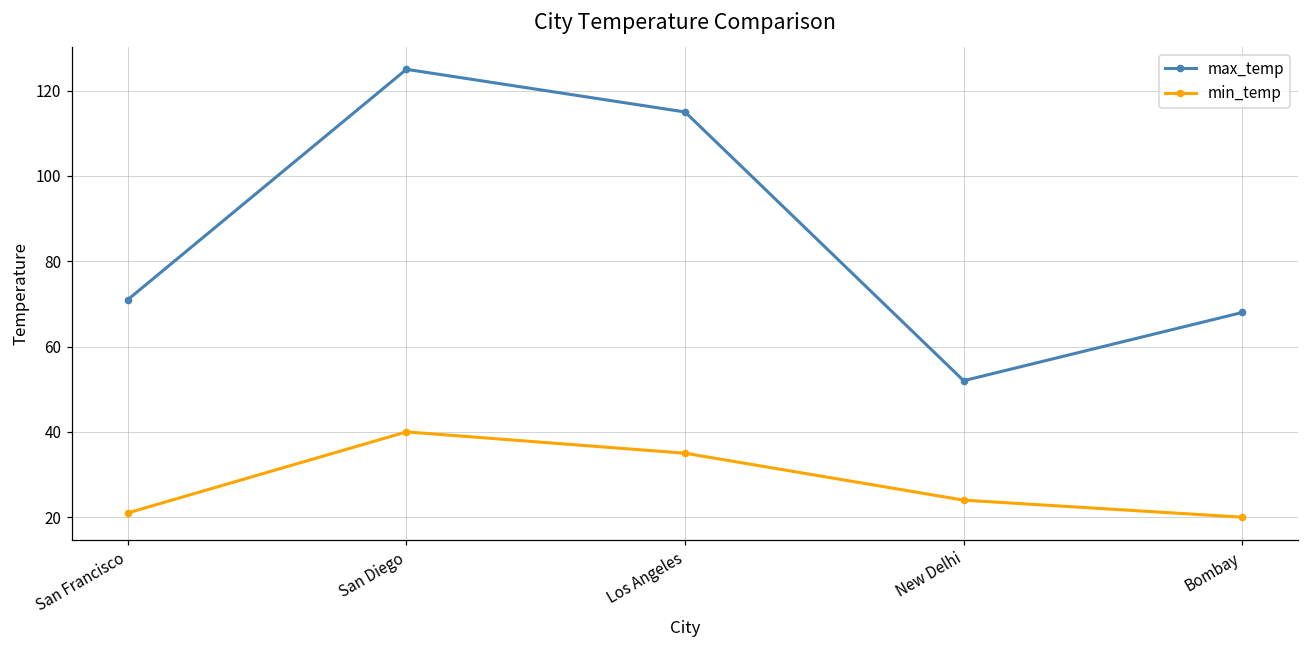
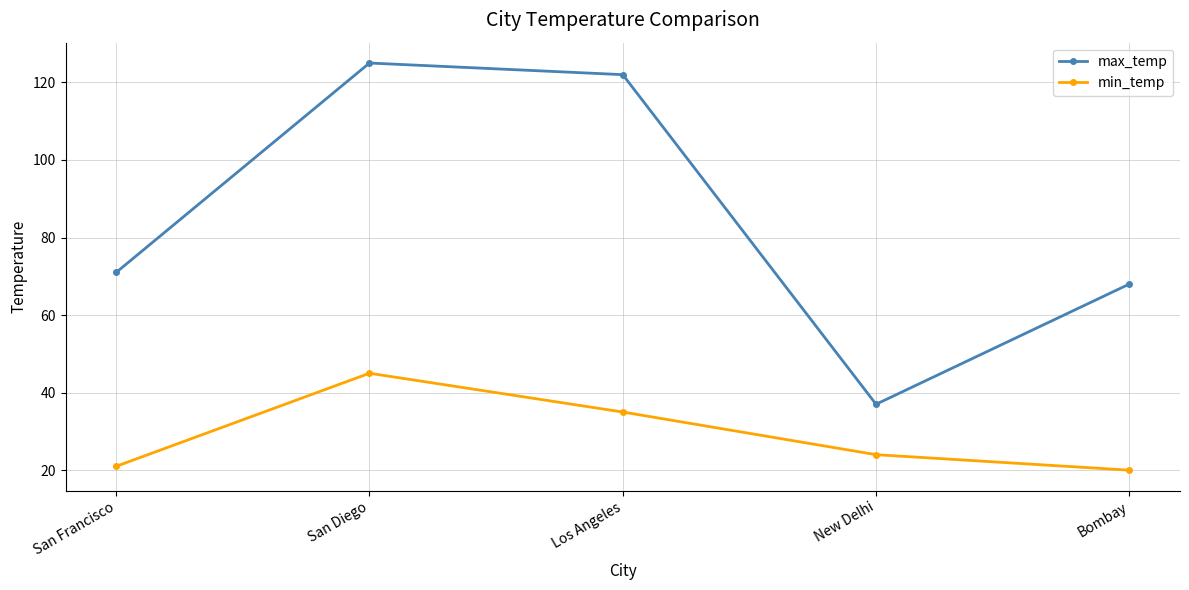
min_temp, San Diego: 40 -> 45
max_temp, Los Angeles: 115 -> 122
max_temp, New Delhi: 52 -> 37
